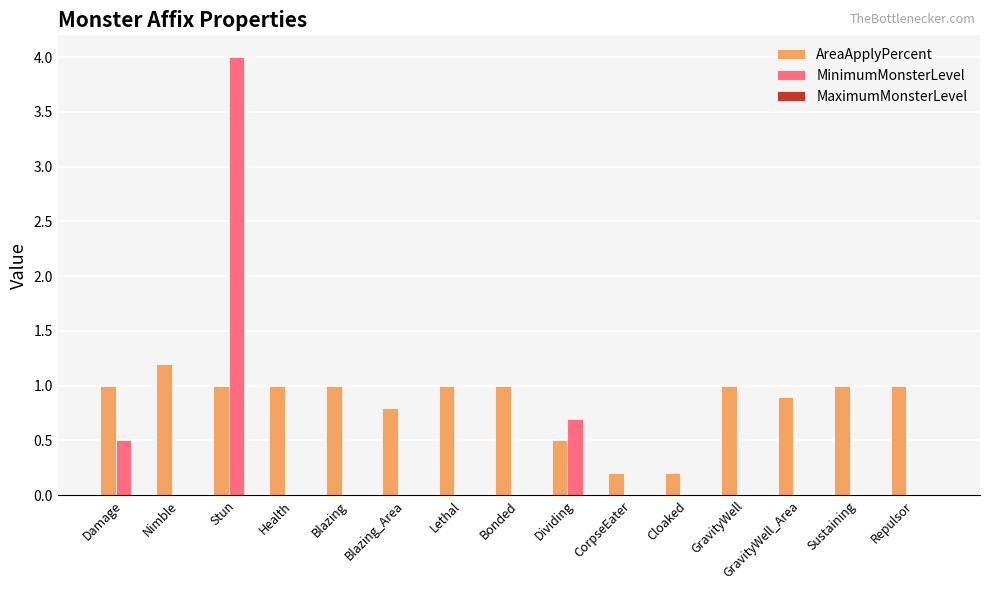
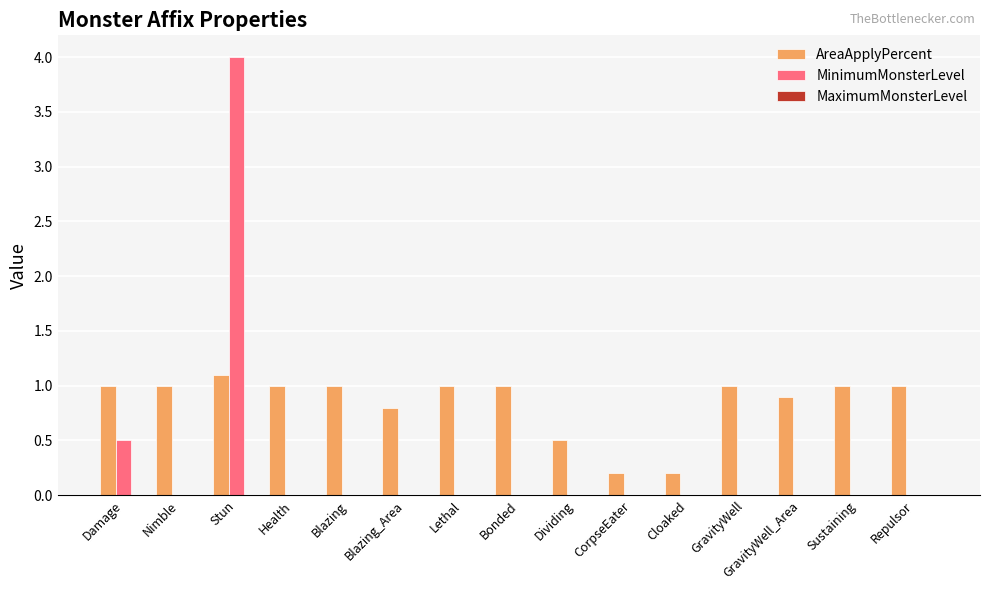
AreaApplyPercent, Nimble: 1.2 -> 1.0
AreaApplyPercent, Stun: 1.0 -> 1.1
MinimumMonsterLevel, Dividing: 0.7 -> 0.0
